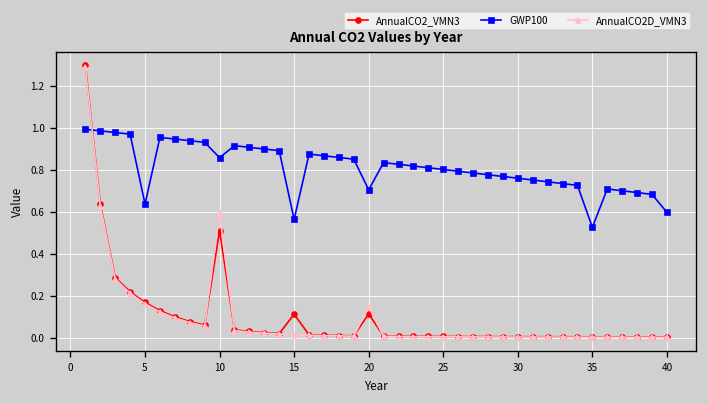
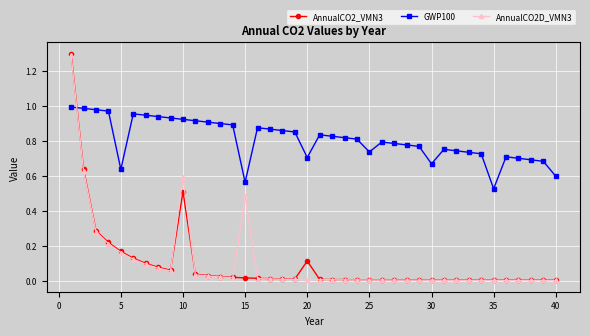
GWP100, 10: 0.86 -> 0.92
AnnualCO2_VMN3, 15: 0.11 -> 0.02
AnnualCO2D_VMN3, 15: 0.02 -> 0.49
AnnualCO2D_VMN3, 20: 0.15 -> 0.01
GWP100, 25: 0.80 -> 0.74
GWP100, 30: 0.76 -> 0.67
